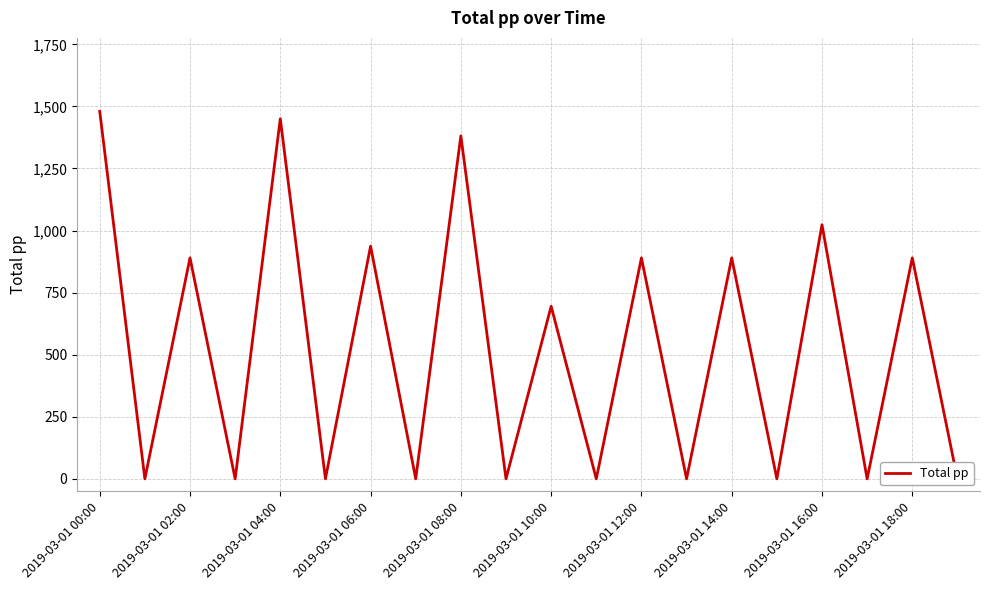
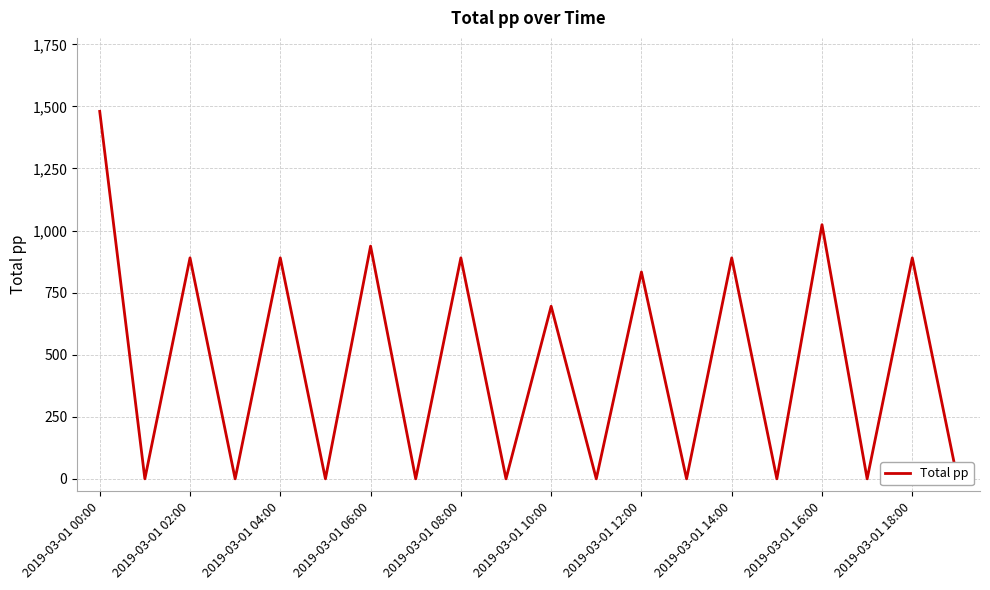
2019-03-01 04:00: 1,450 -> 890
2019-03-01 08:00: 1,380 -> 890
2019-03-01 12:00: 890 -> 830
